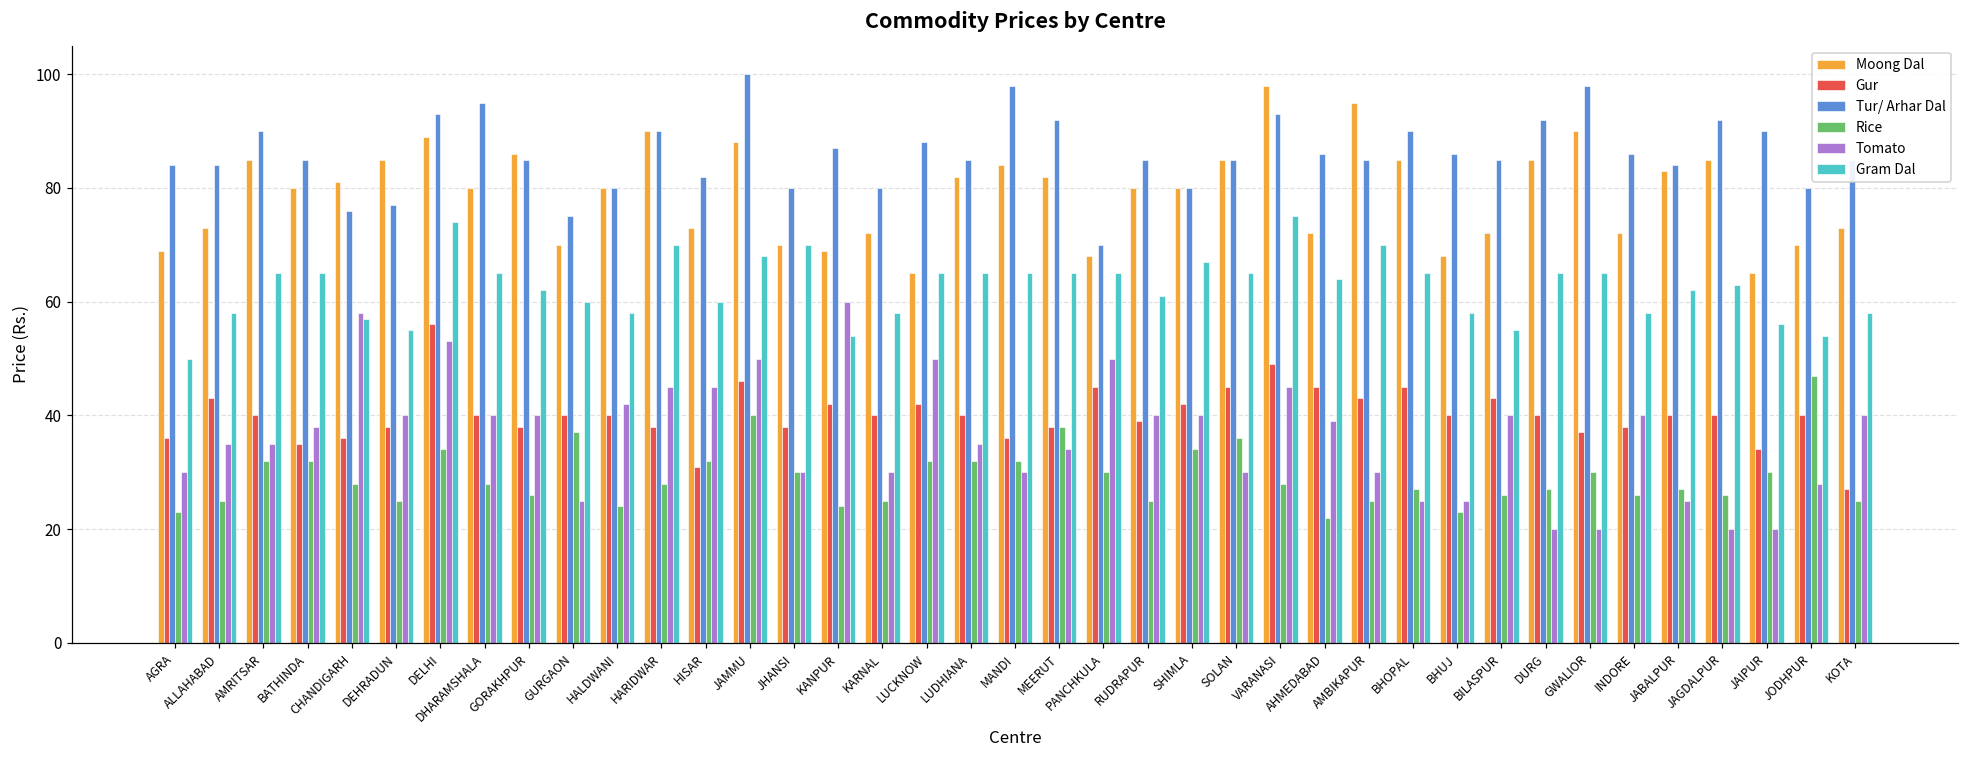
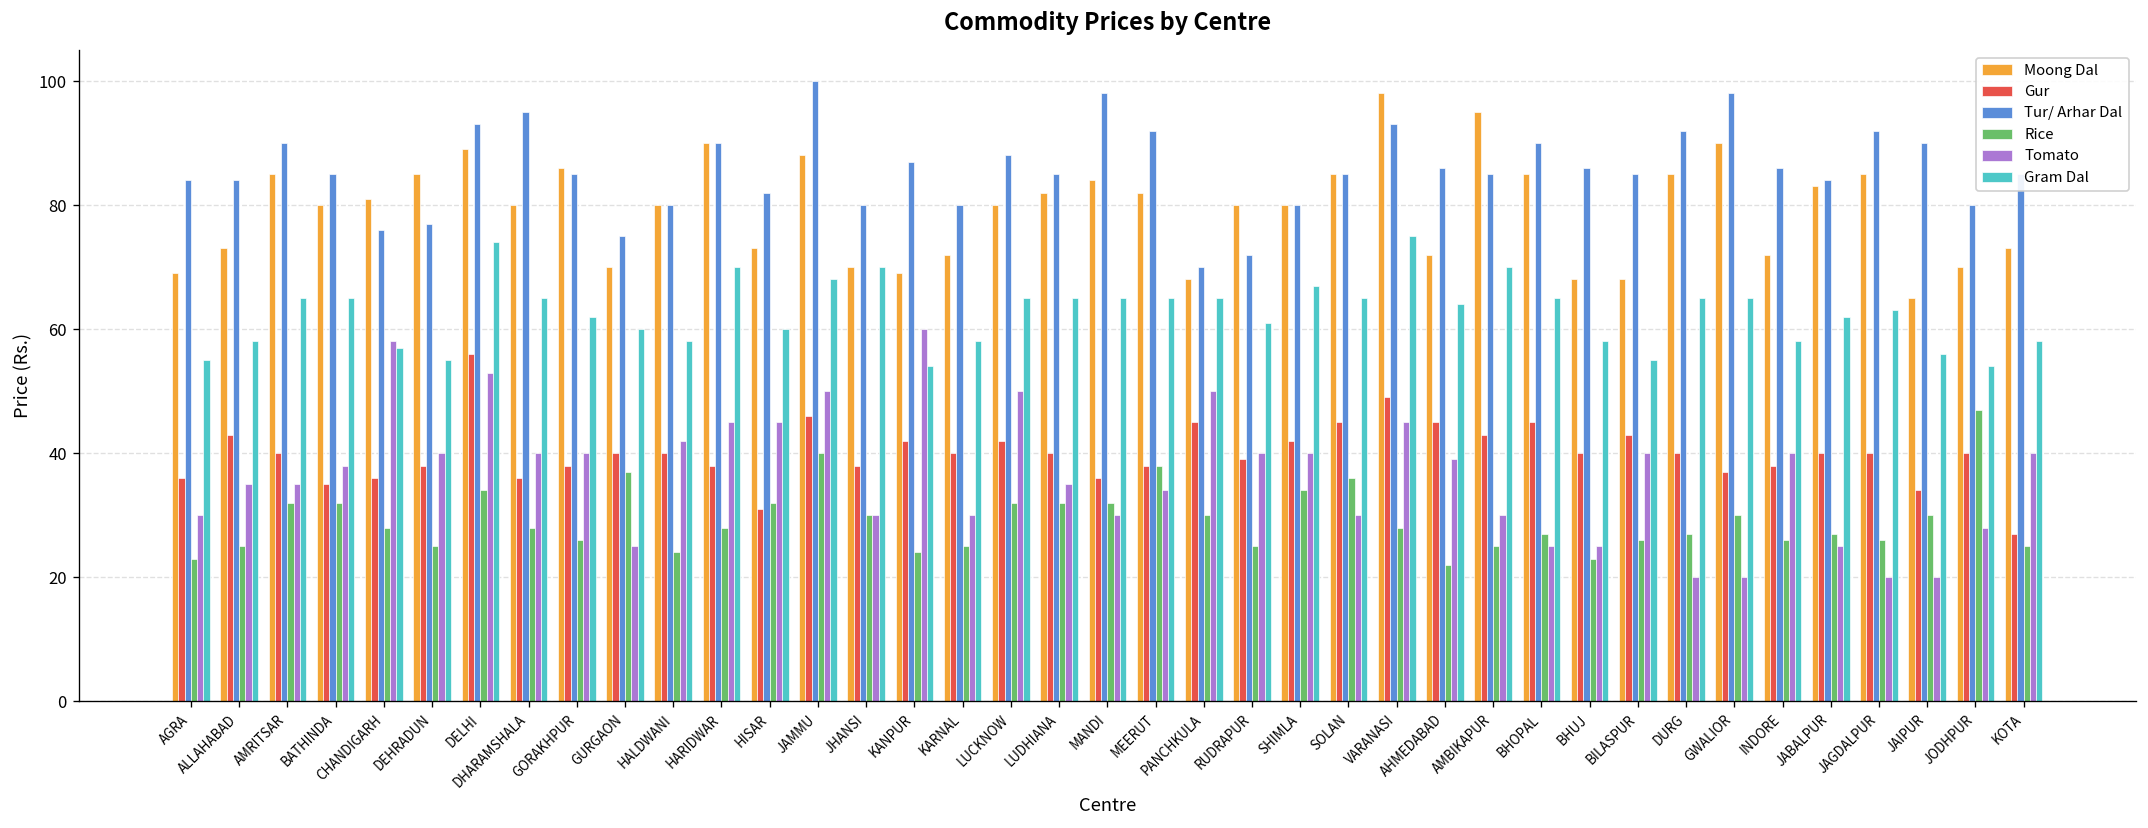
Gram Dal, AGRA: 50 -> 55
Gur, DHARAMSHALA: 40 -> 36
Moong Dal, LUCKNOW: 65 -> 80
Tur/ Arhar Dal, RUDRAPUR: 85 -> 72
Moong Dal, BILASPUR: 72 -> 68
